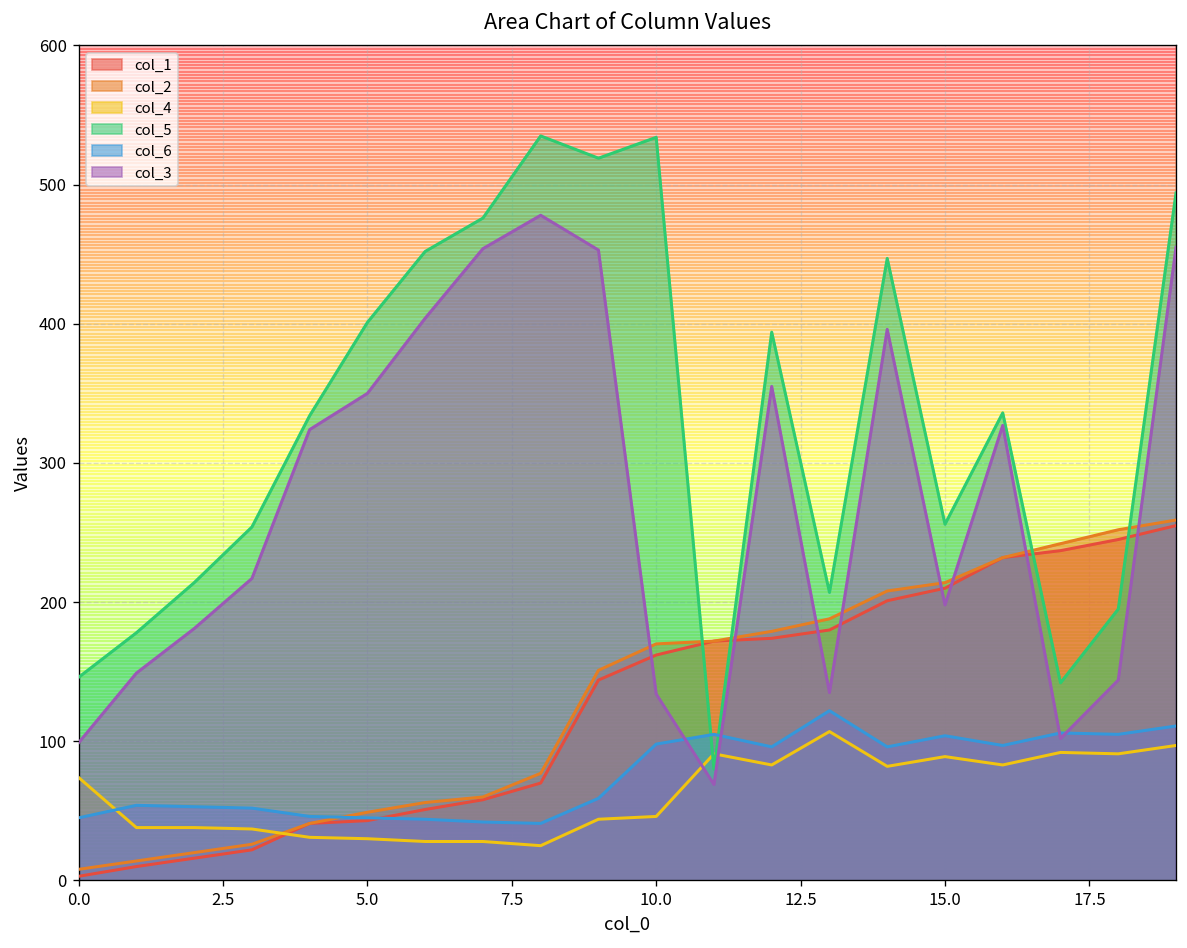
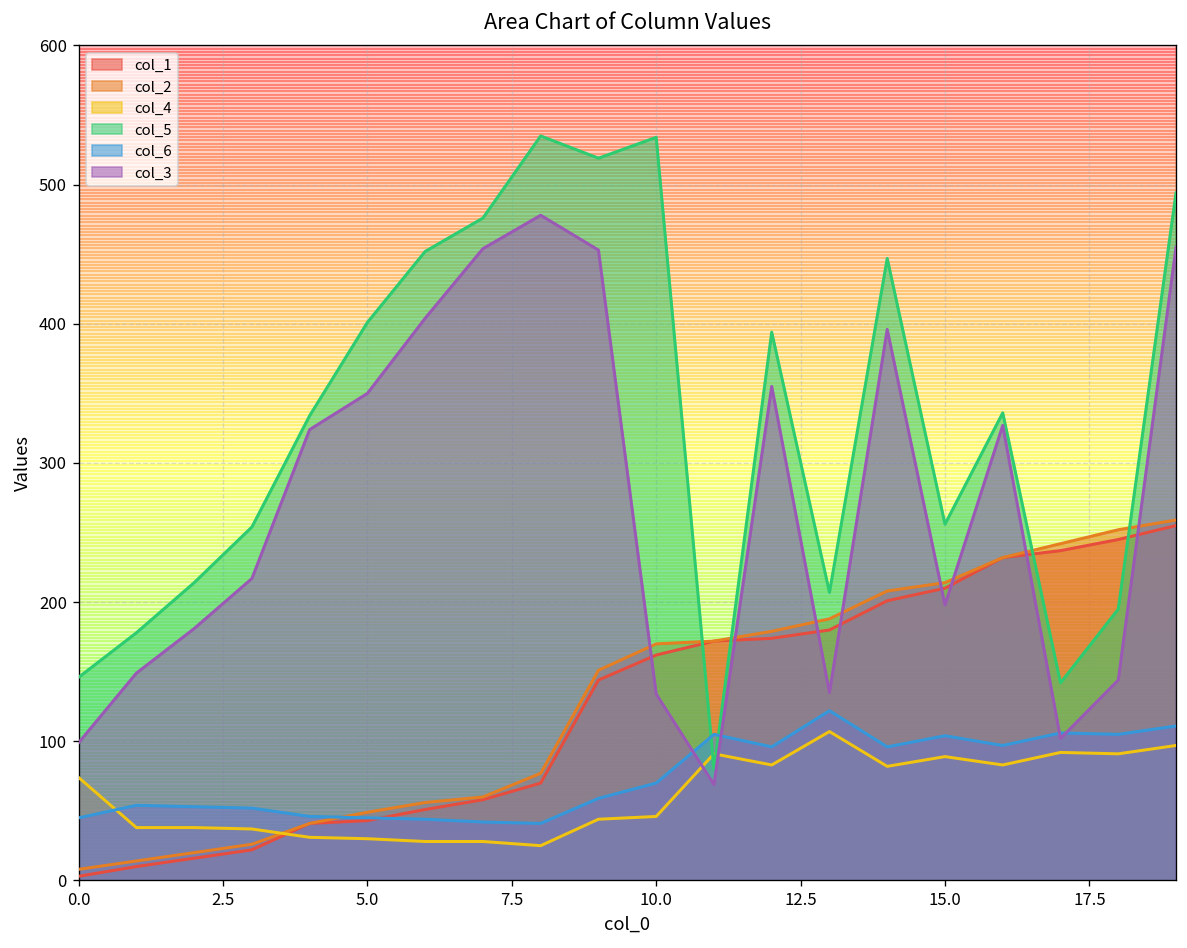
col_6, 10.0: 98 -> 70
